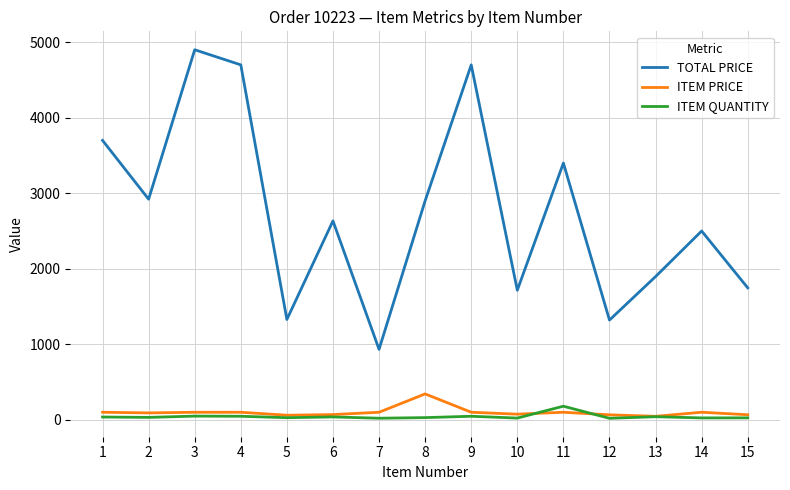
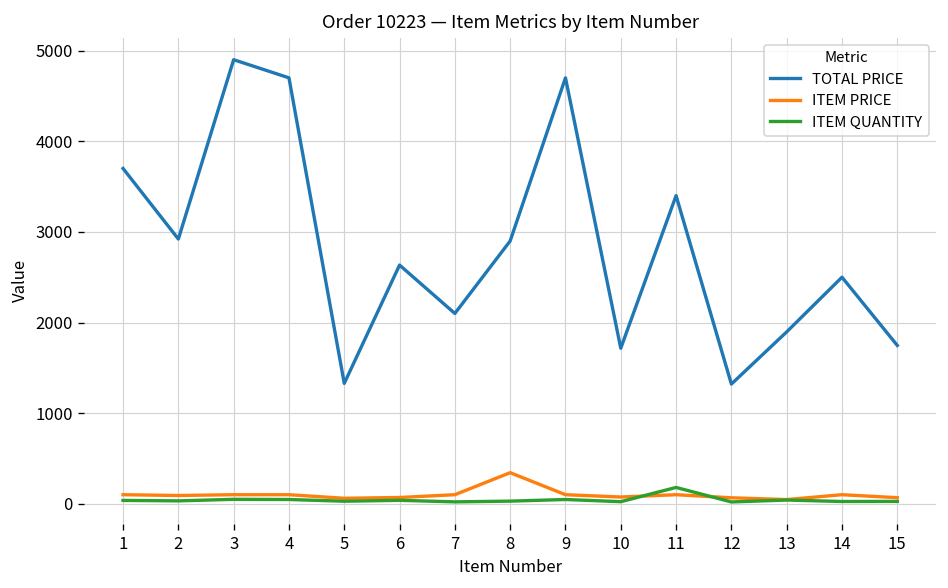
TOTAL PRICE, 7: 900 -> 2100
